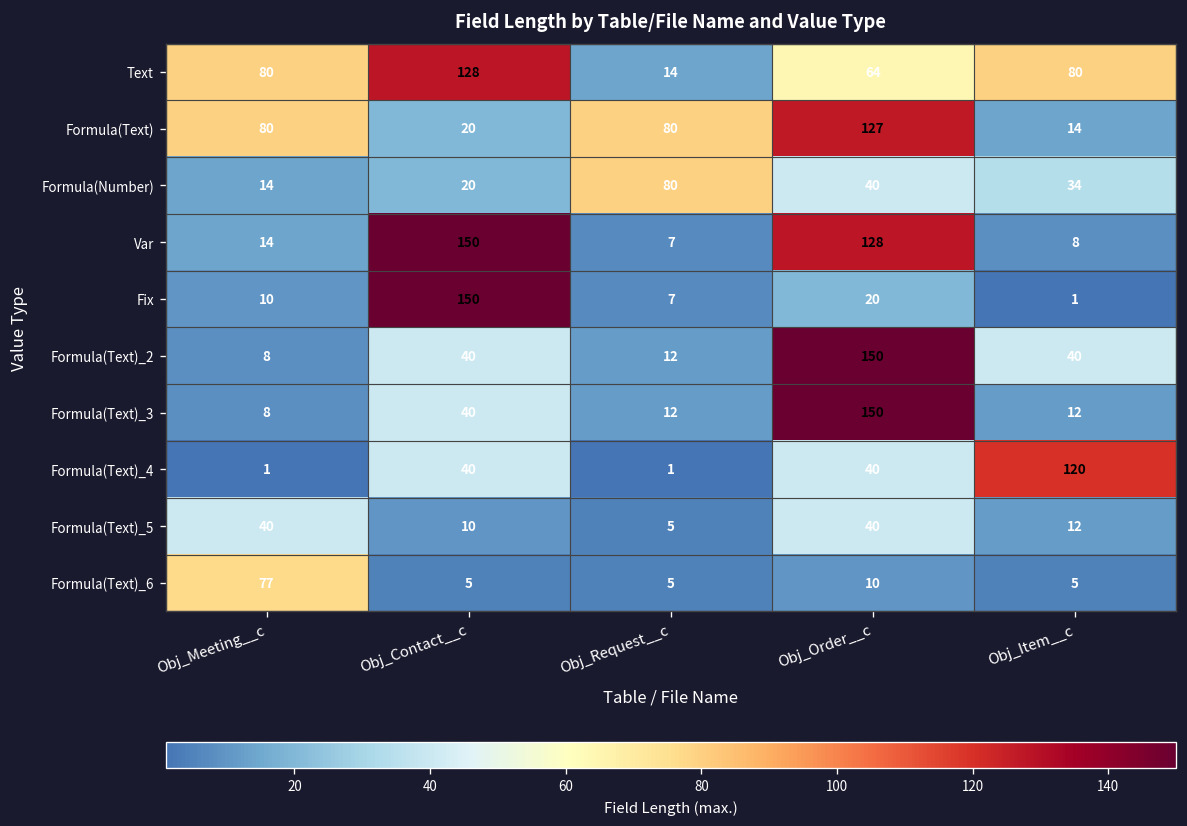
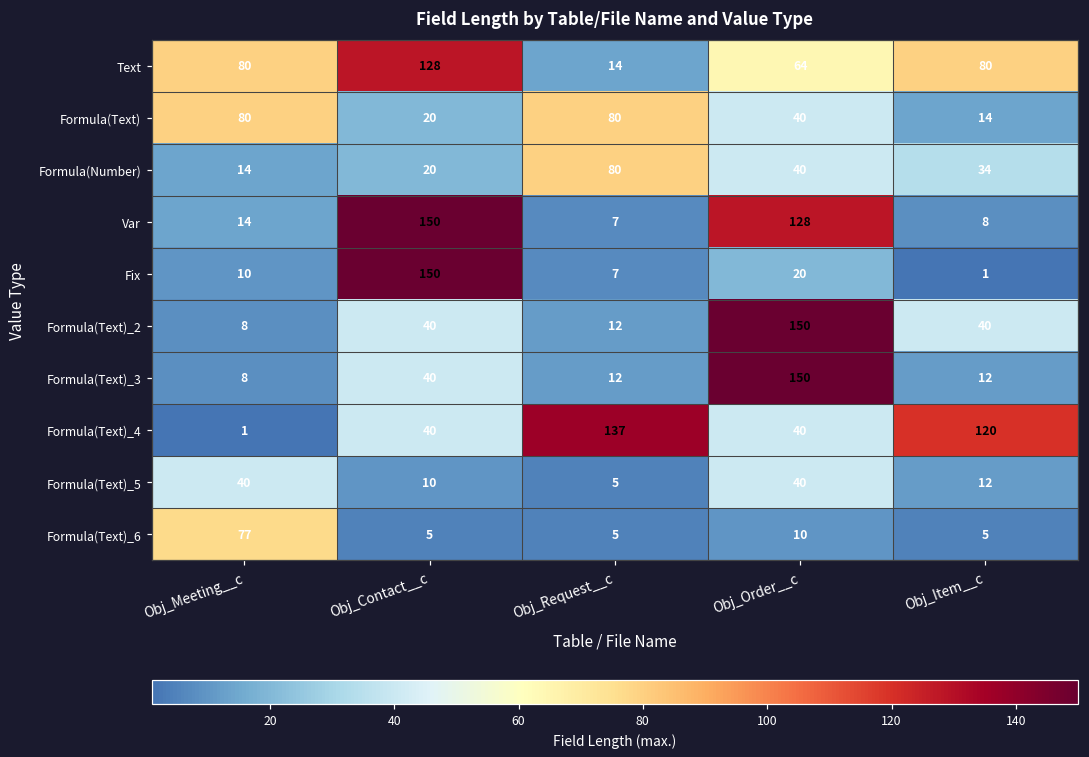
Formula(Text), Obj_Order__c: 127 -> 40
Formula(Text)_4, Obj_Request__c: 1 -> 137
